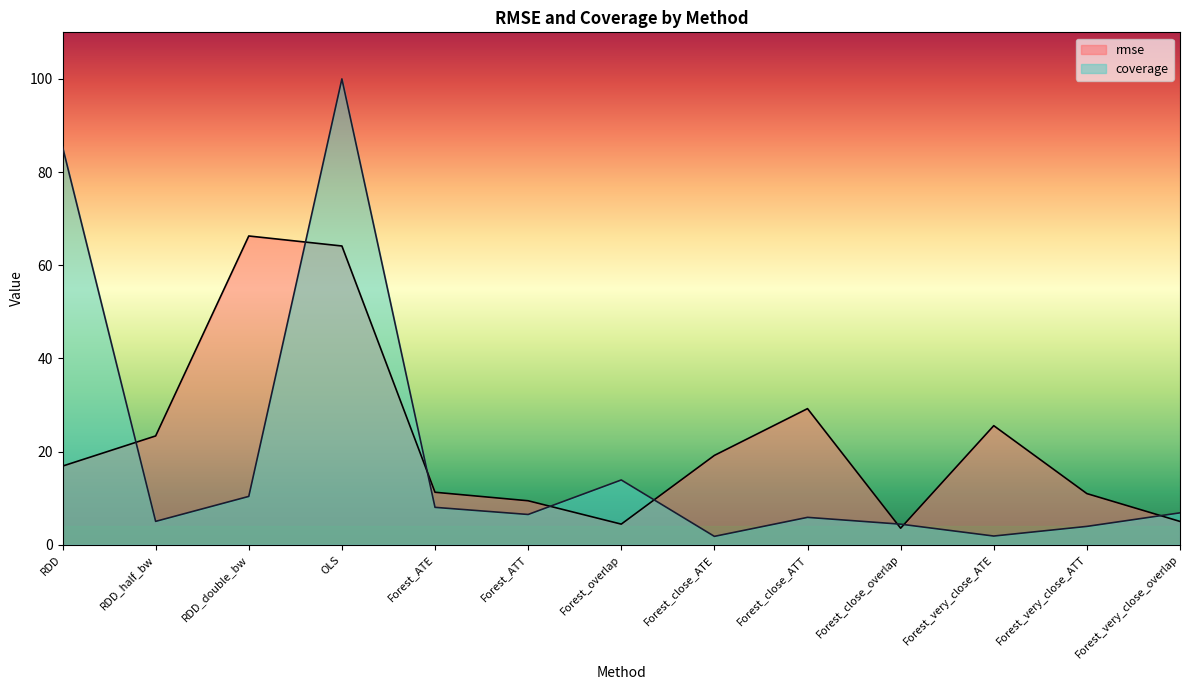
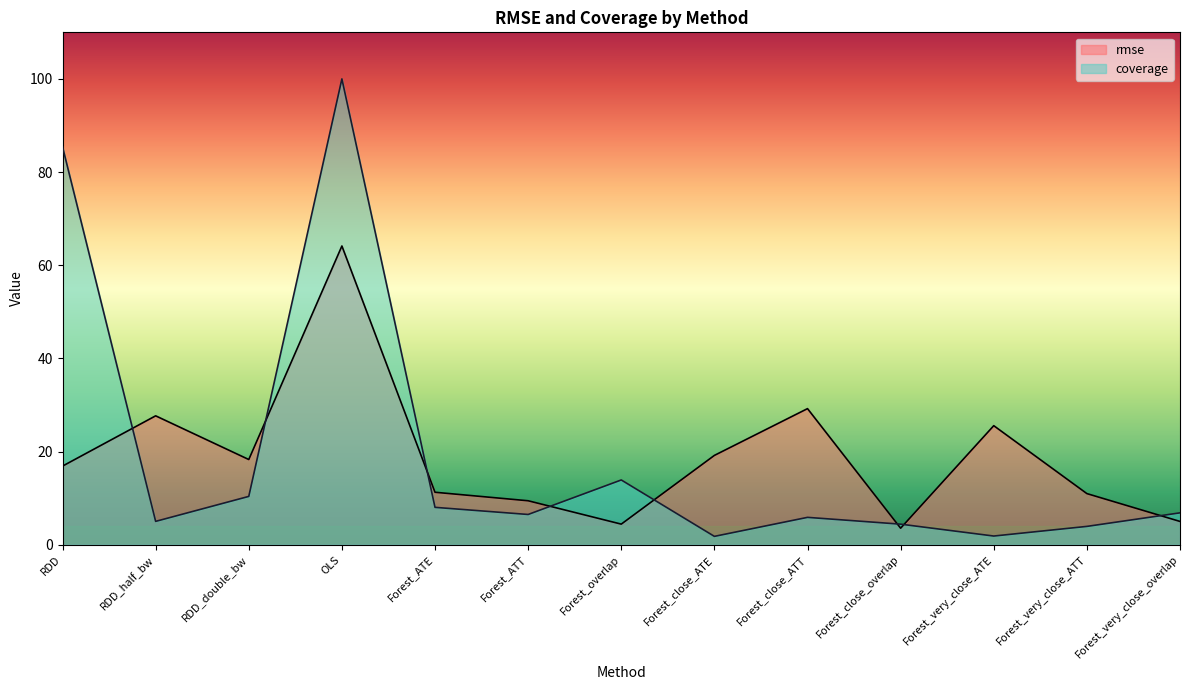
rmse, RDD_half_bw: 23 -> 28
rmse, RDD_double_bw: 66 -> 18
